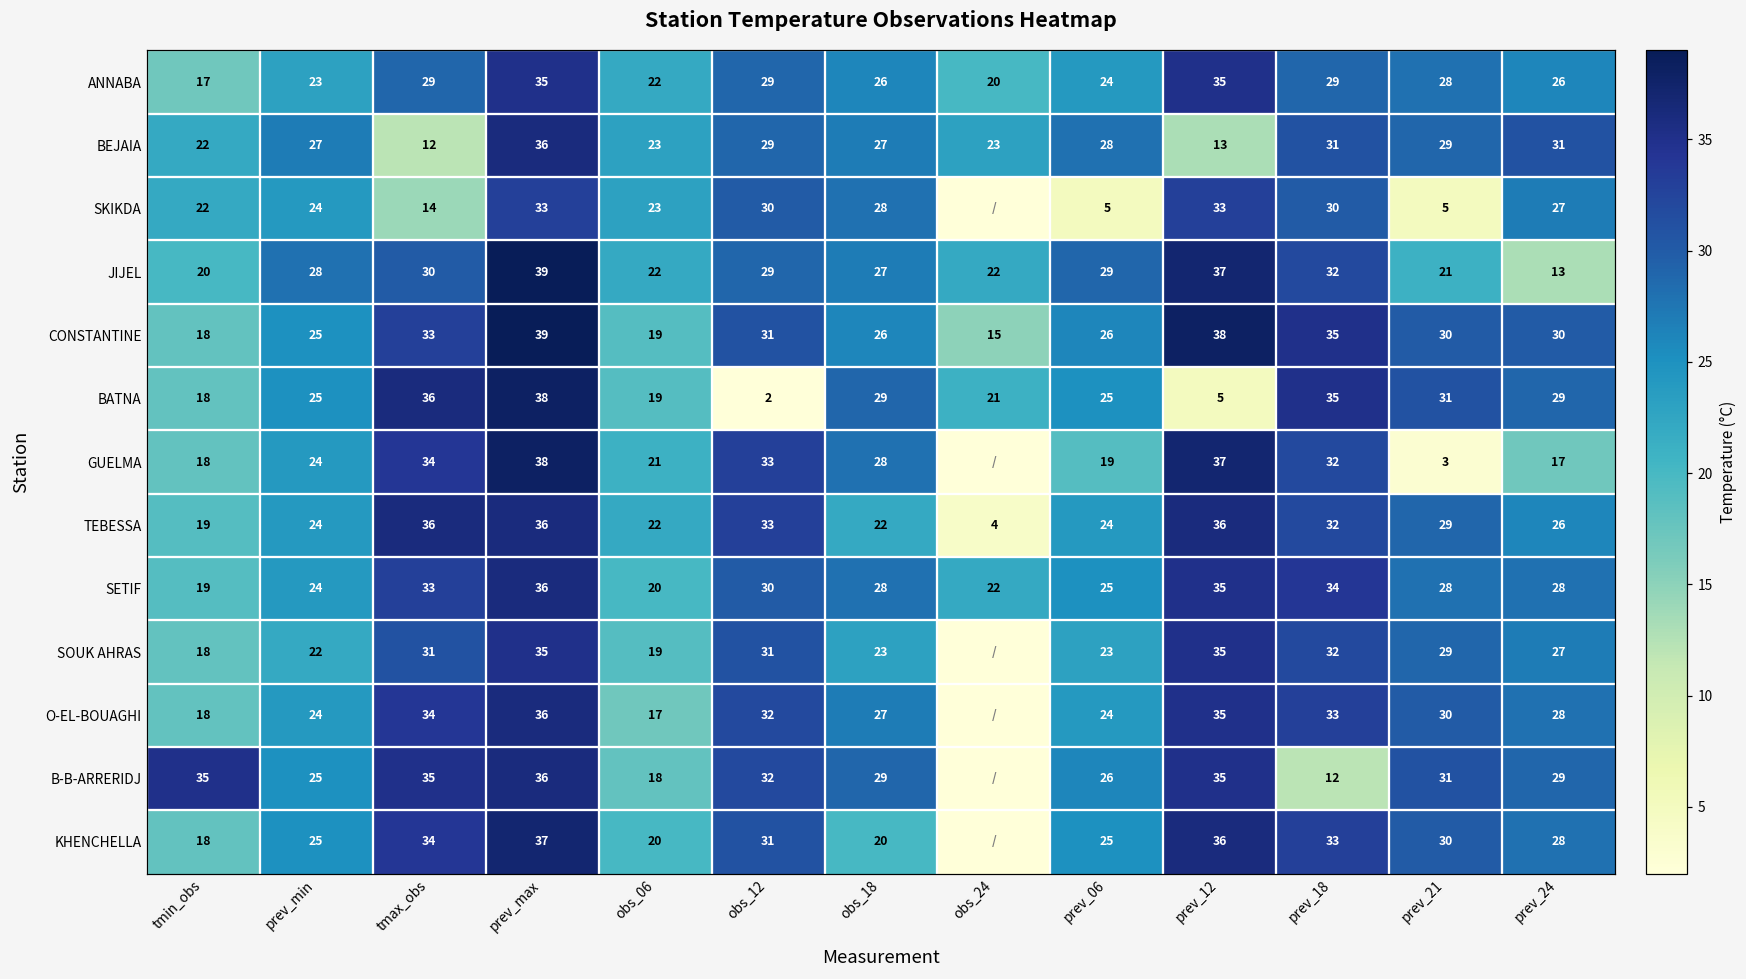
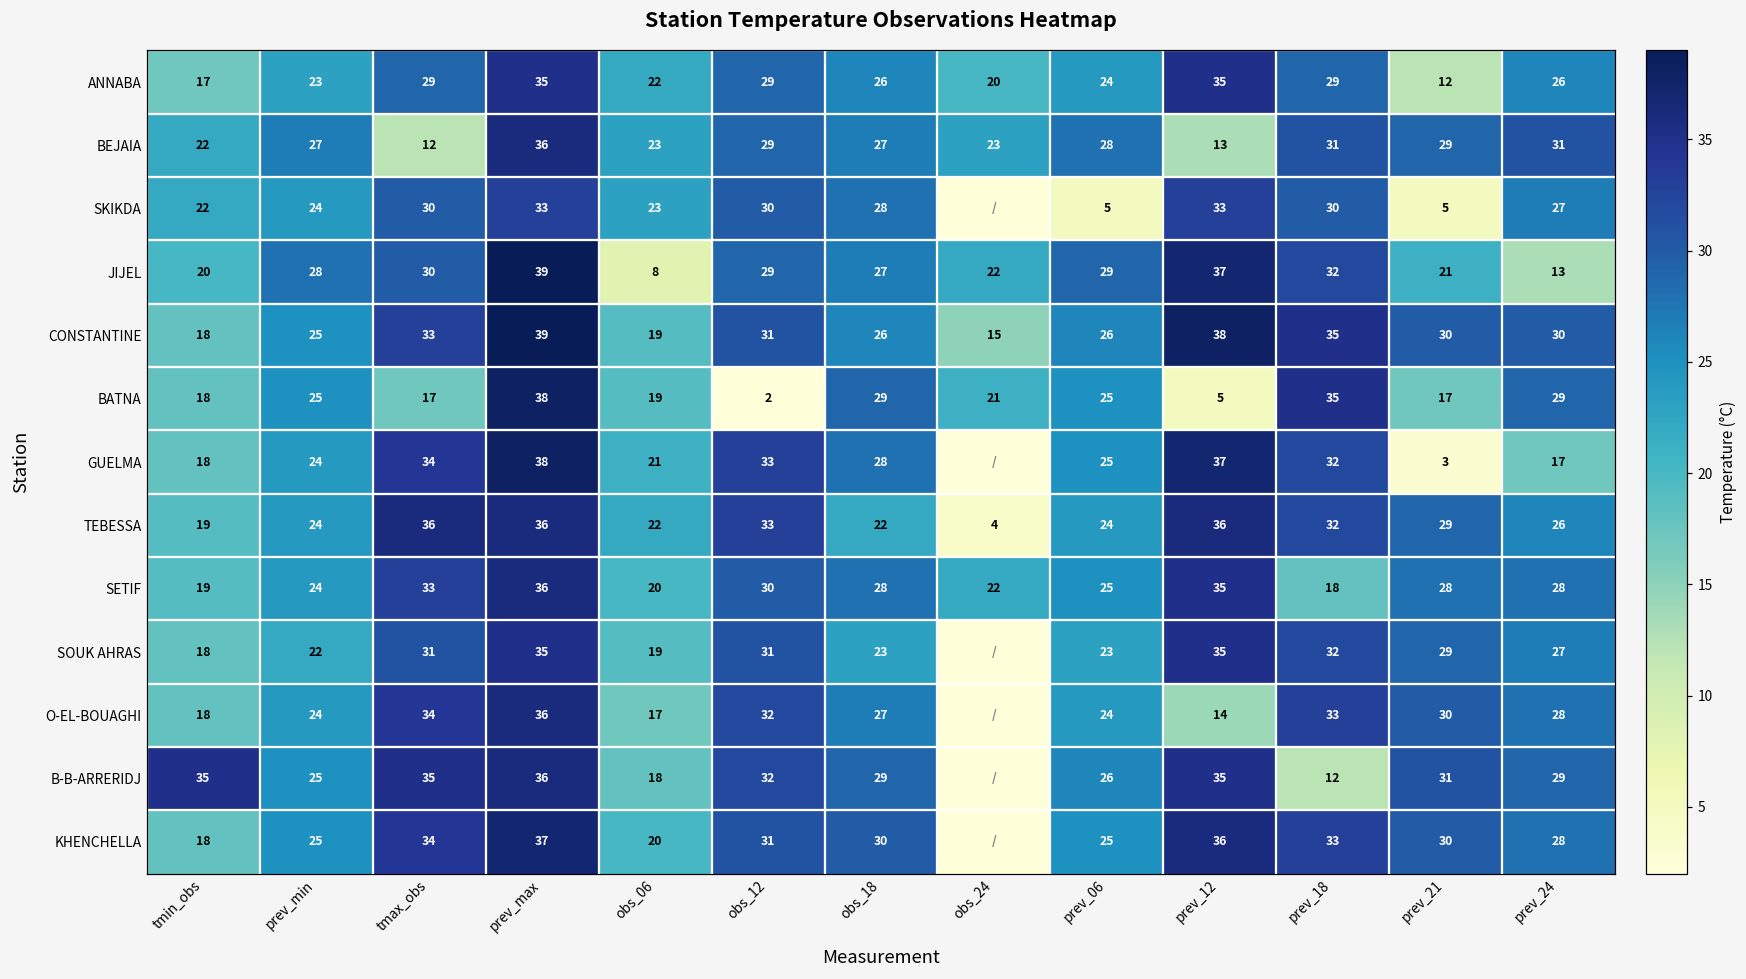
ANNABA, prev_21: 28 -> 12
SKIKDA, tmax_obs: 14 -> 30
JIJEL, obs_06: 22 -> 8
BATNA, tmax_obs: 36 -> 17
BATNA, prev_21: 31 -> 17
GUELMA, prev_06: 19 -> 25
SETIF, prev_18: 34 -> 18
O-EL-BOUAGHI, prev_12: 35 -> 14
KHENCHELLA, obs_18: 20 -> 30
